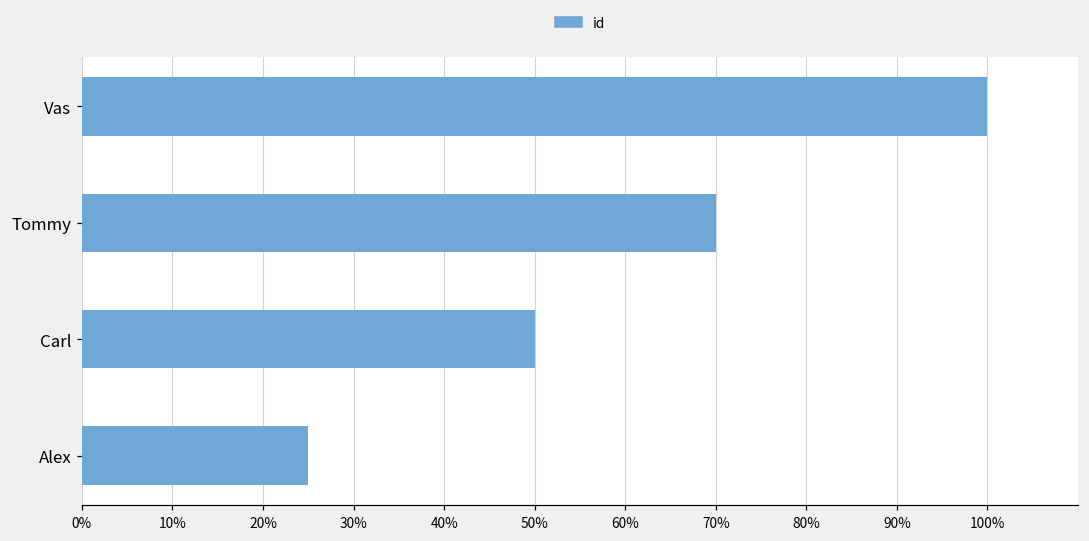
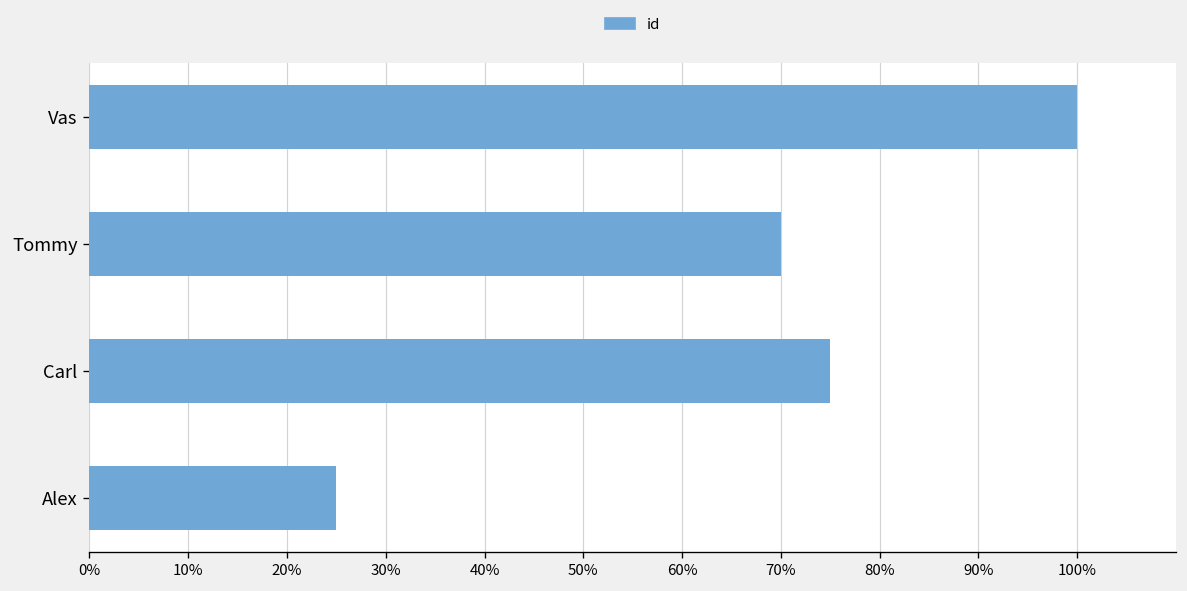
Carl: 50% -> 75%
